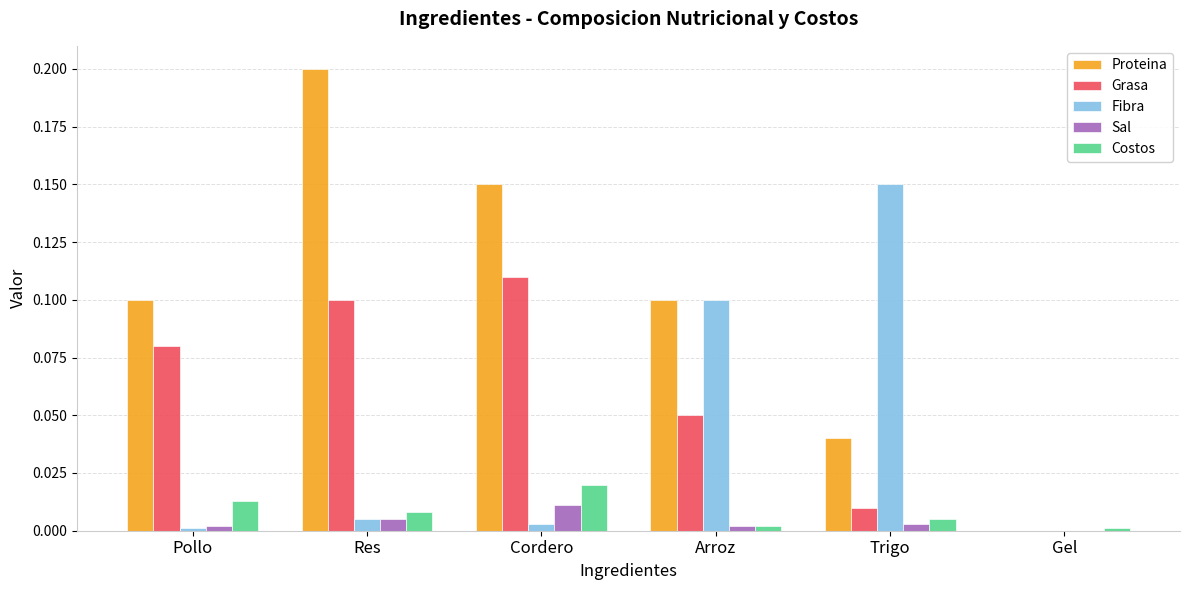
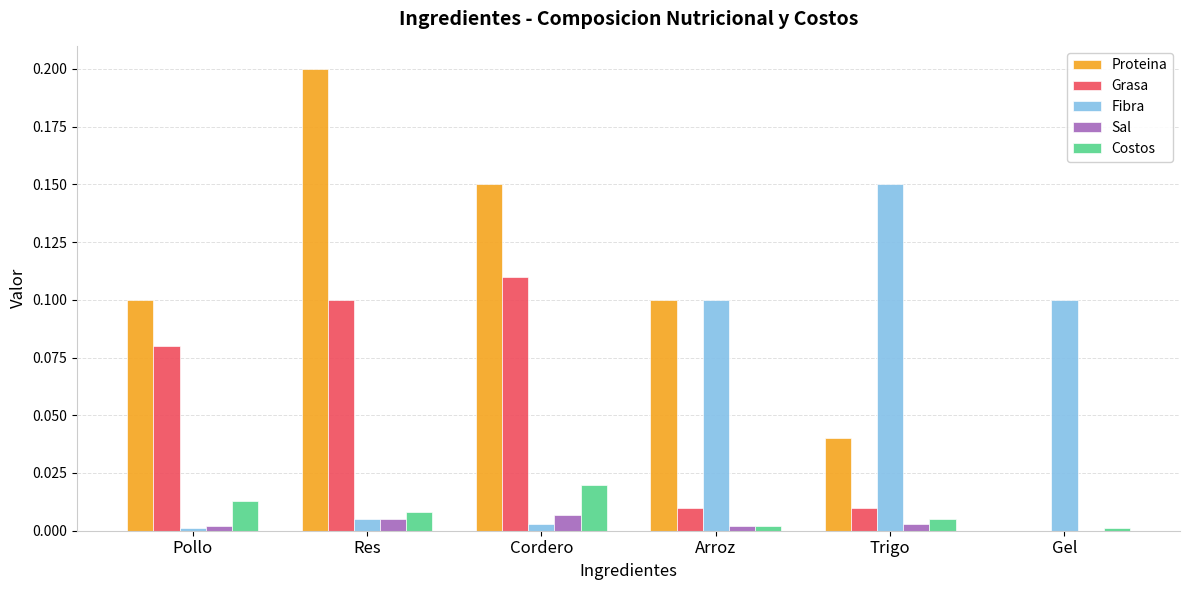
Sal, Cordero: 0.011 -> 0.007
Grasa, Arroz: 0.05 -> 0.01
Fibra, Gel: 0.0 -> 0.1
